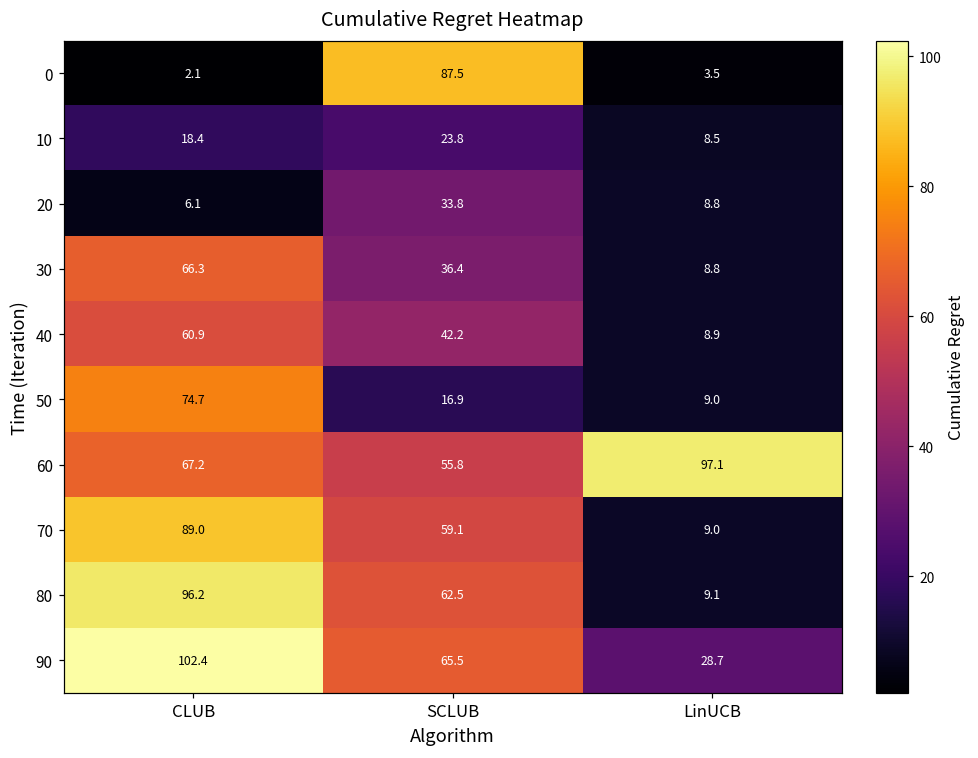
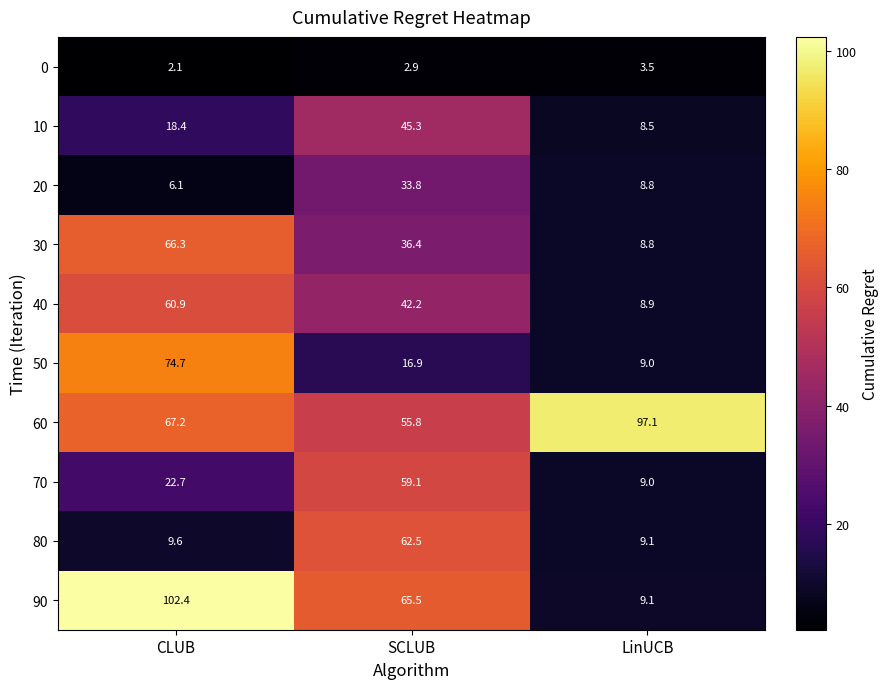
0, SCLUB: 87.5 -> 2.9
10, SCLUB: 23.8 -> 45.3
70, CLUB: 89.0 -> 22.7
80, CLUB: 96.2 -> 9.6
90, LinUCB: 28.7 -> 9.1
